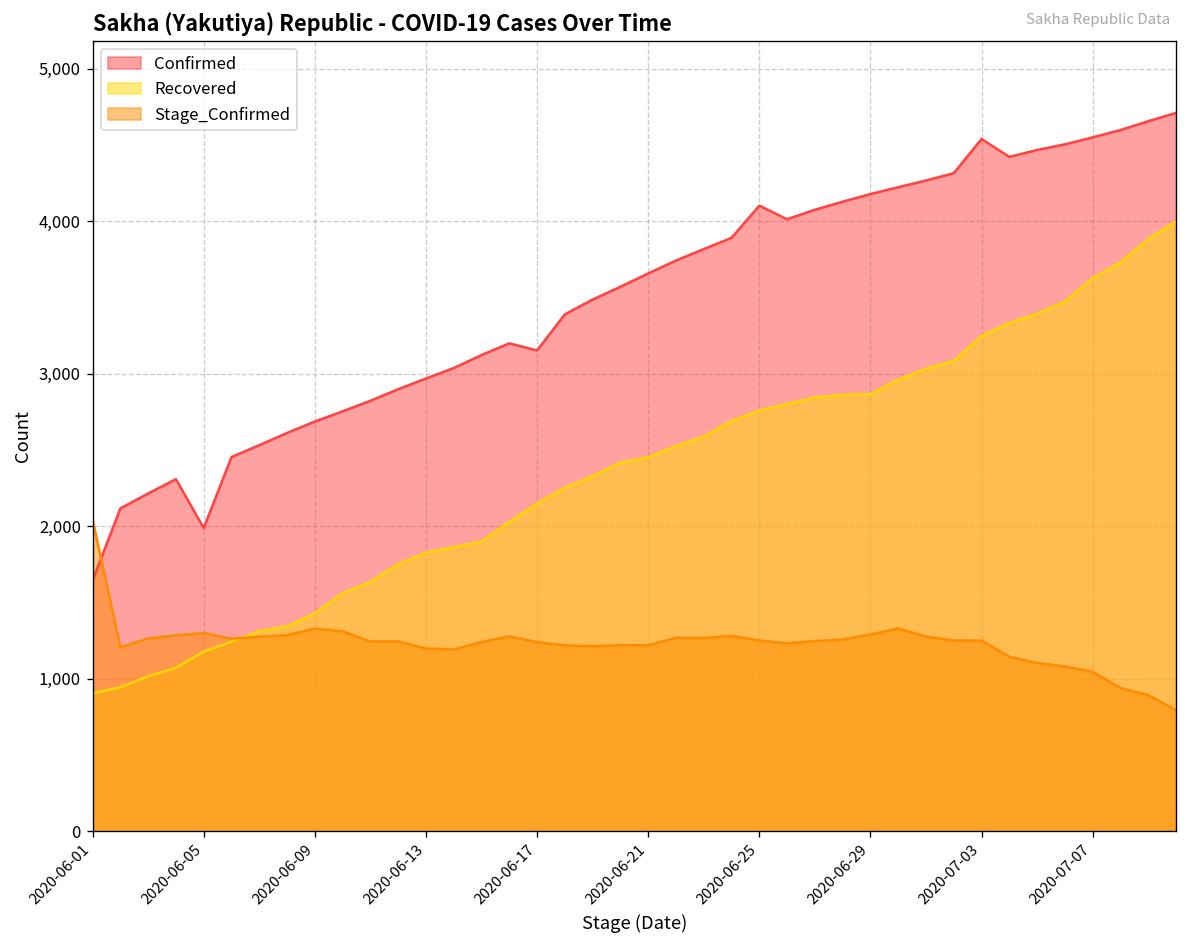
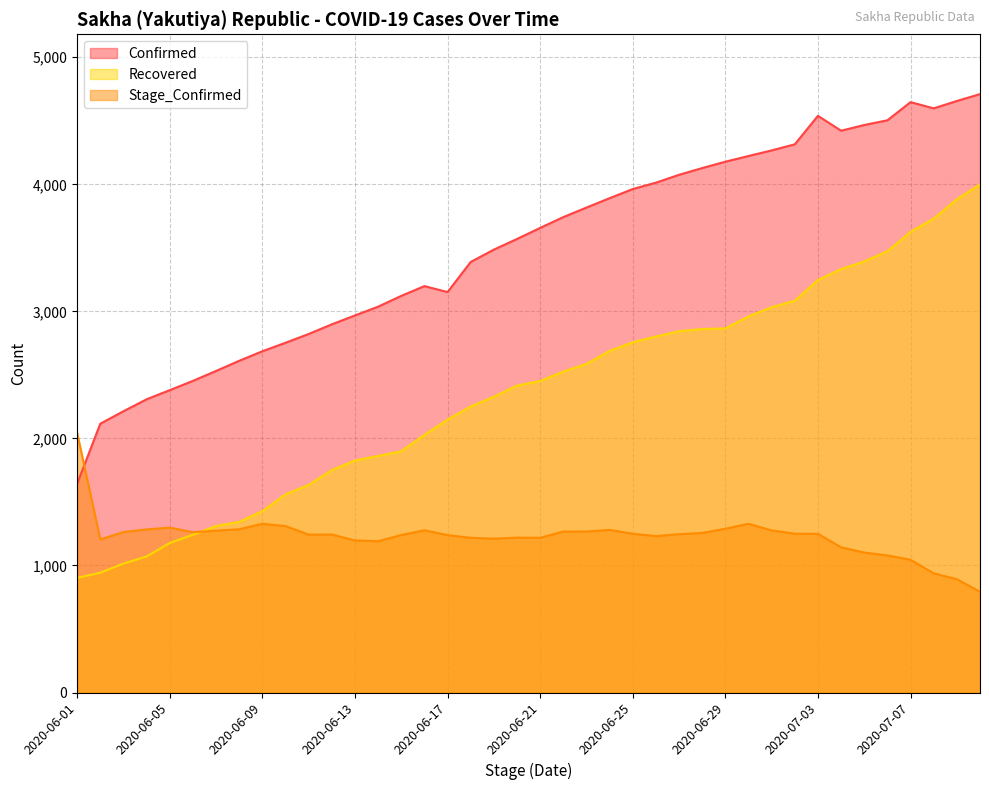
Confirmed, 2020-06-05: 1,990 -> 2,380
Confirmed, 2020-06-25: 4,100 -> 3,960
Confirmed, 2020-07-07: 4,550 -> 4,650
